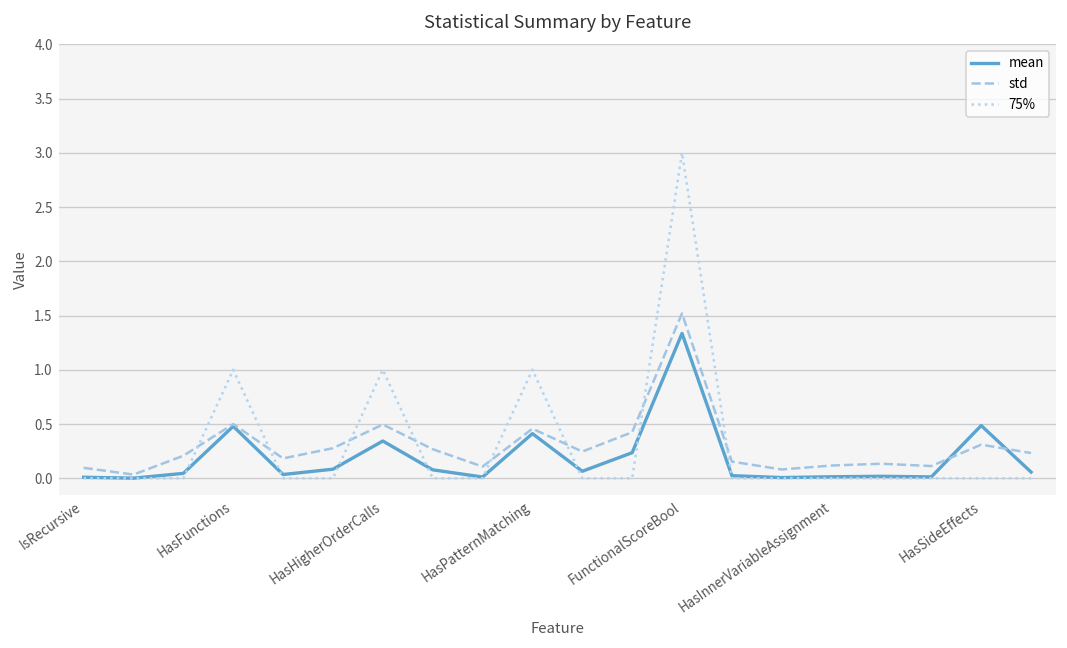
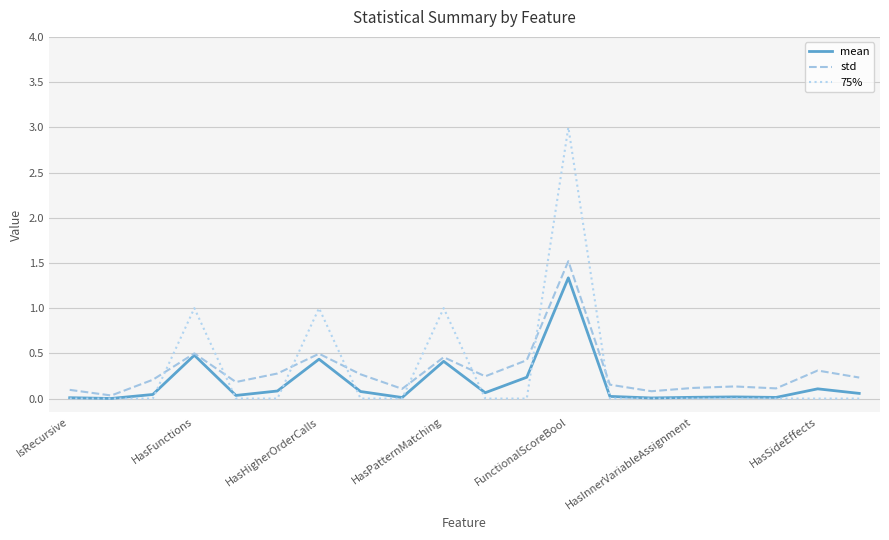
mean, HasHigherOrderCalls: 0.3 -> 0.4
mean, HasSideEffects: 0.5 -> 0.1
